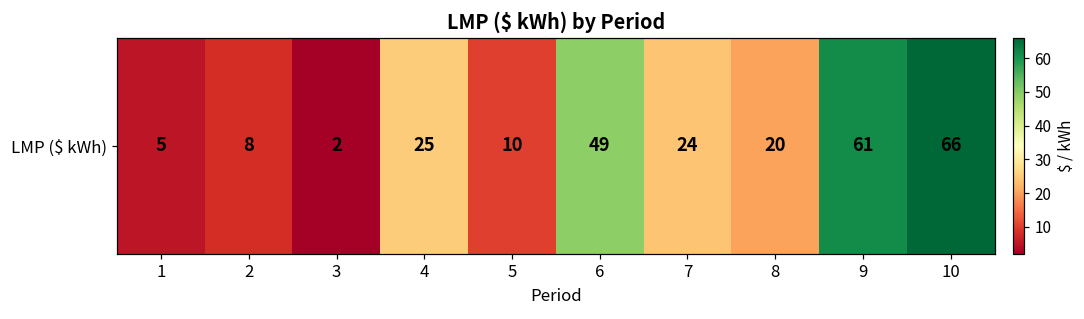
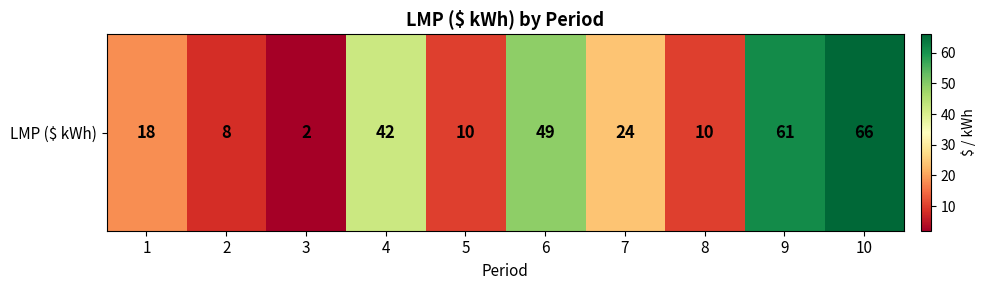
LMP ($ kWh), 1: 5 -> 18
LMP ($ kWh), 4: 25 -> 42
LMP ($ kWh), 8: 20 -> 10
